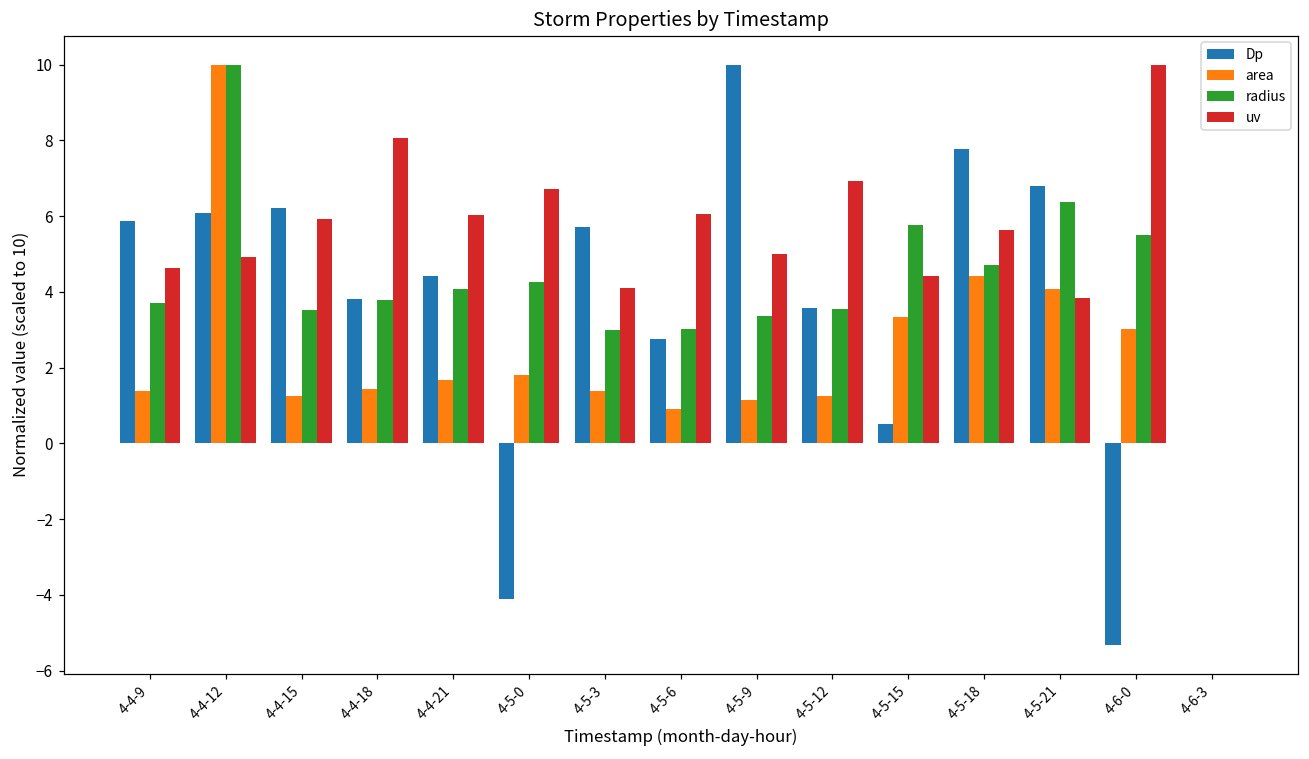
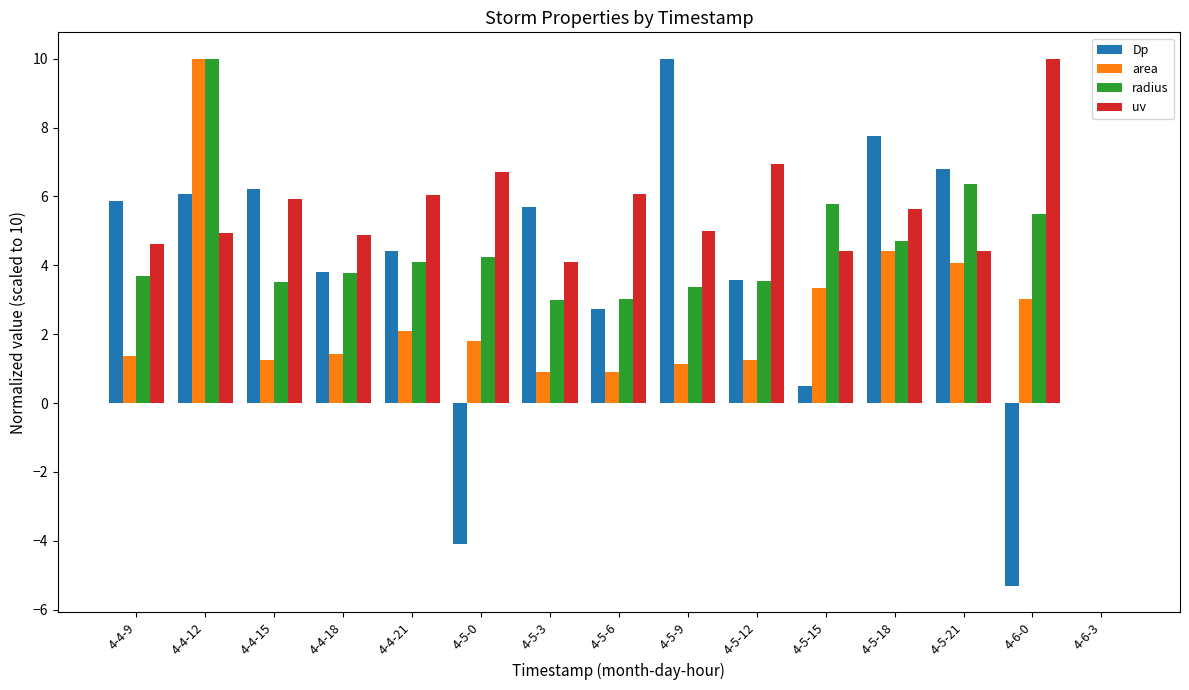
uv, 4-4-18: 8.1 -> 4.9
area, 4-4-21: 1.7 -> 2.1
area, 4-5-3: 1.4 -> 0.9
uv, 4-5-21: 3.8 -> 4.4
